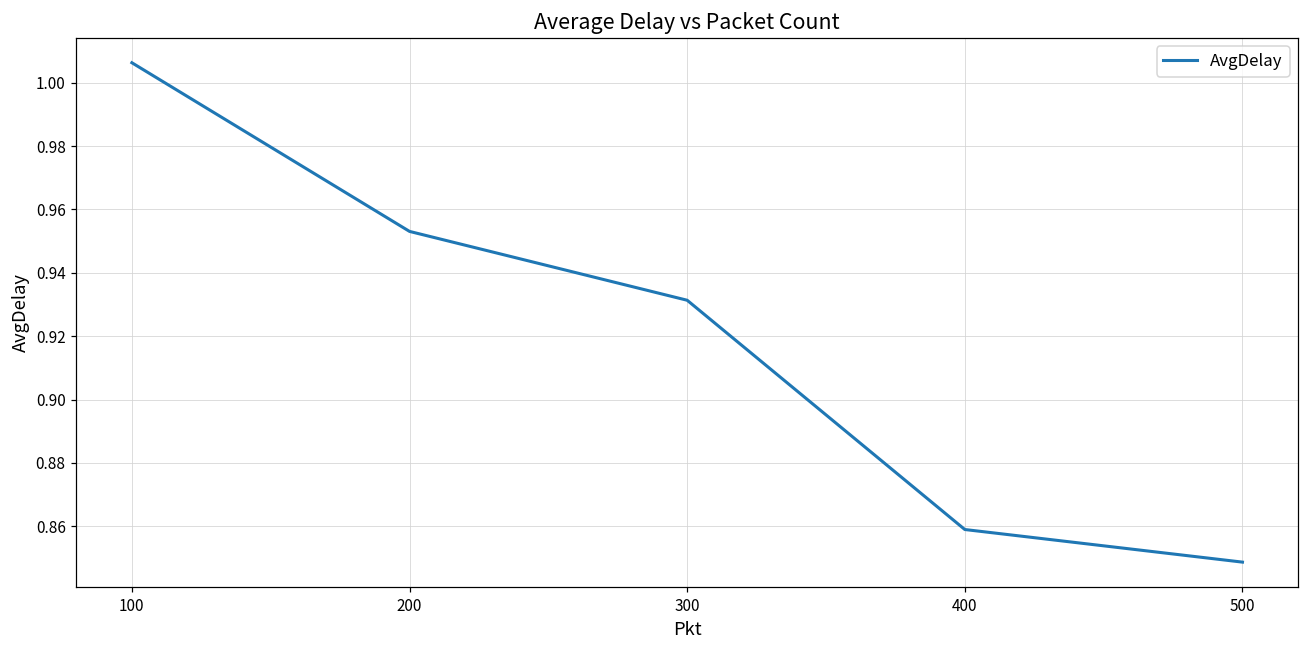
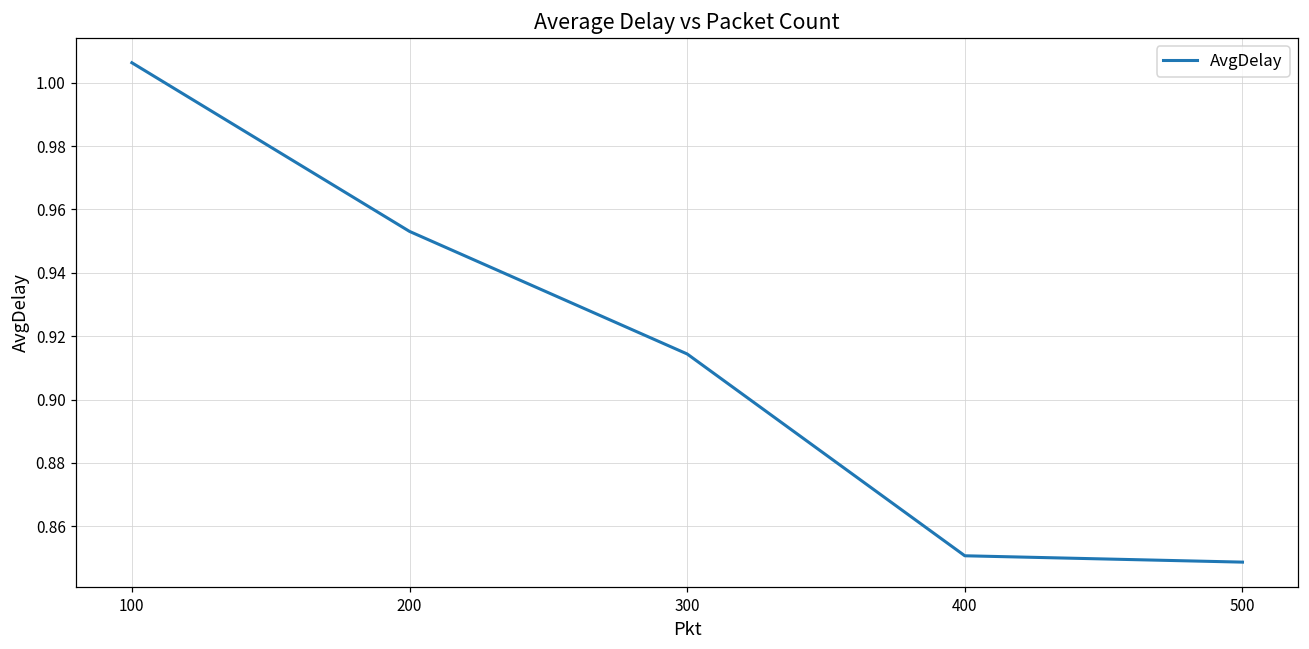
300: 0.931 -> 0.914
400: 0.859 -> 0.851
